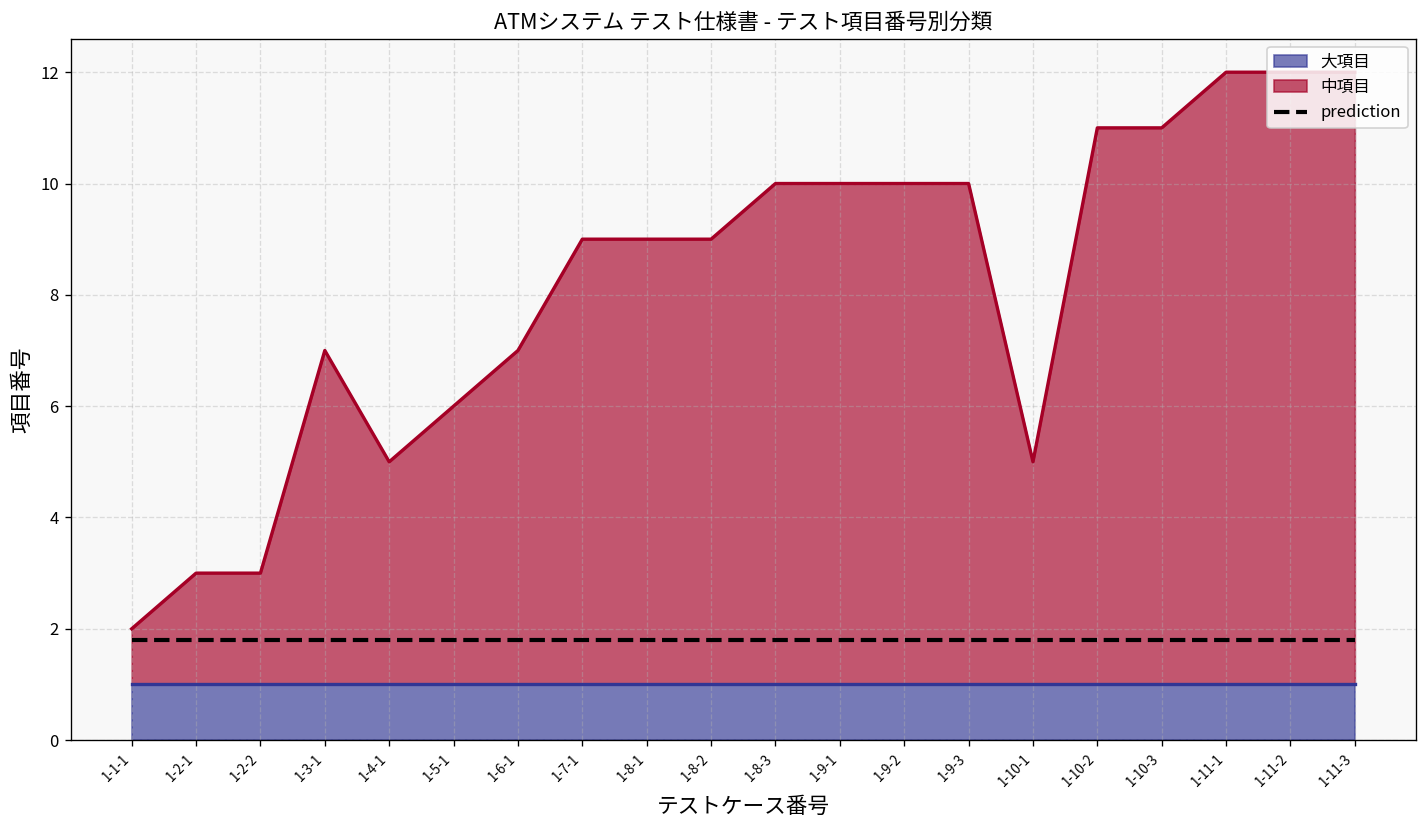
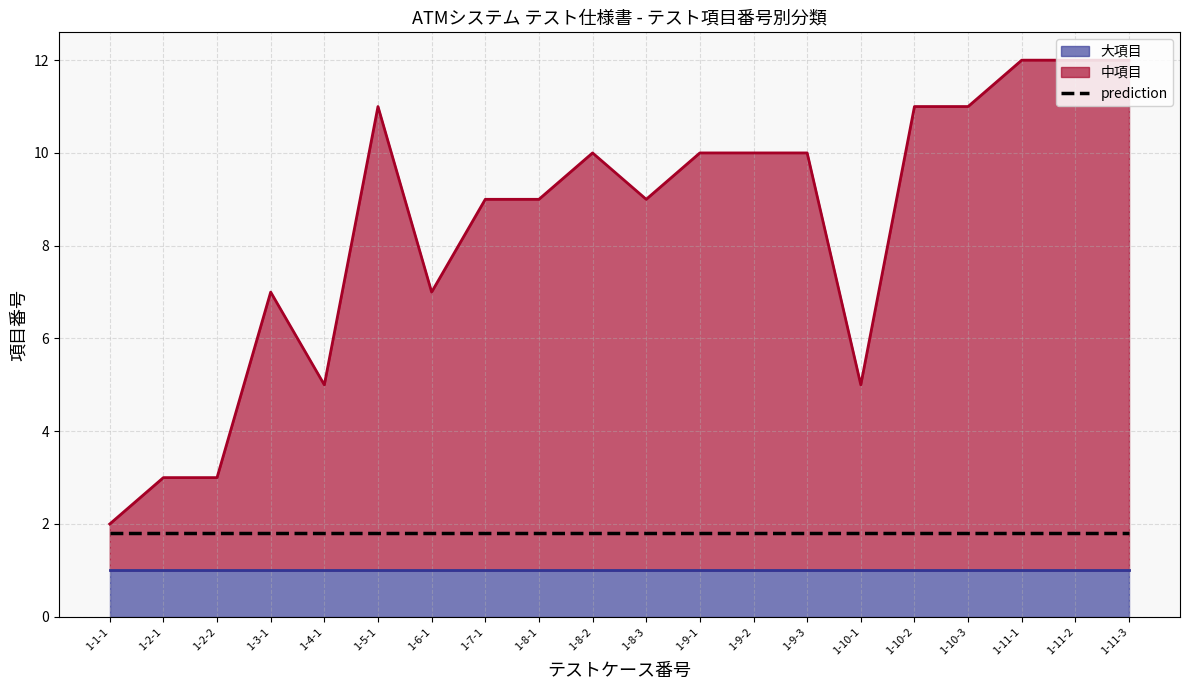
中項目, 1-5-1: 6.0 -> 11.0
中項目, 1-8-2: 9.0 -> 10.0
中項目, 1-8-3: 10.0 -> 9.0
